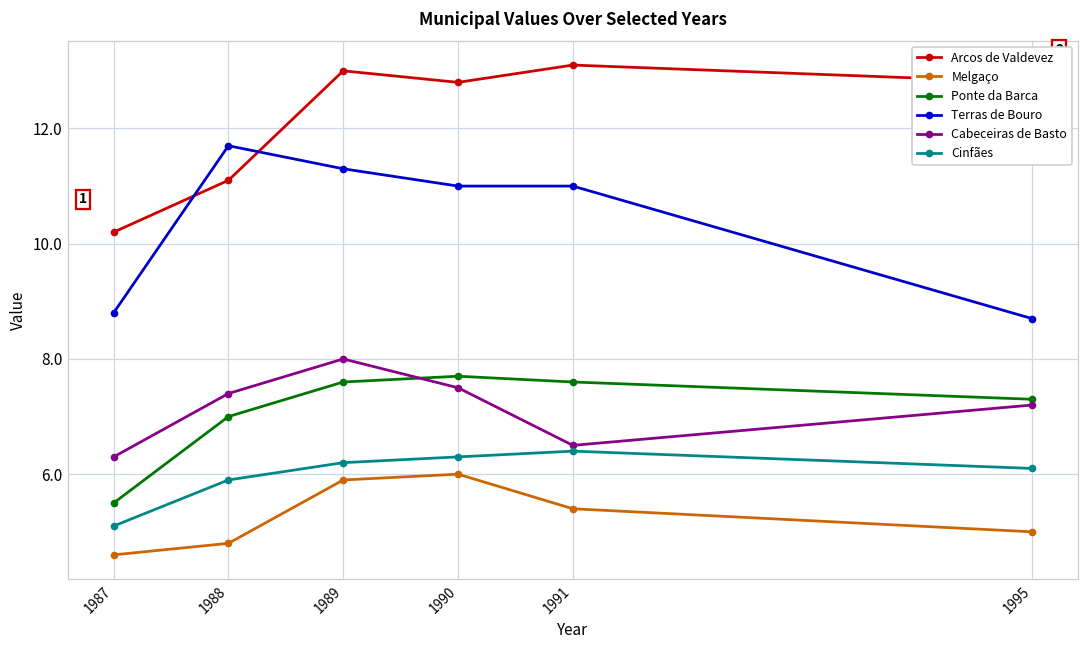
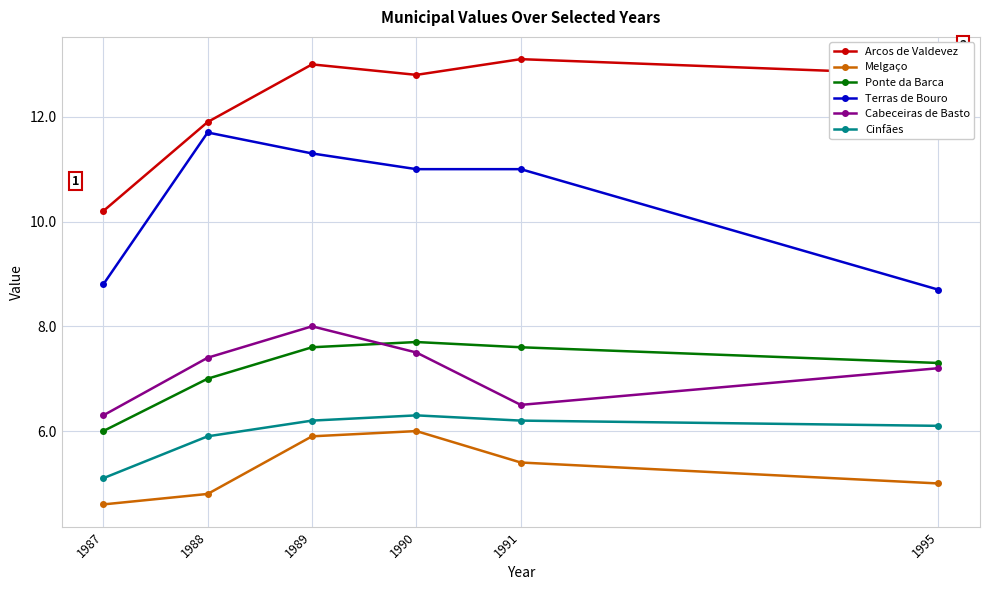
Ponte da Barca, 1987: 5.5 -> 6.0
Arcos de Valdevez, 1988: 11.1 -> 11.9
Cinfães, 1991: 6.4 -> 6.2
